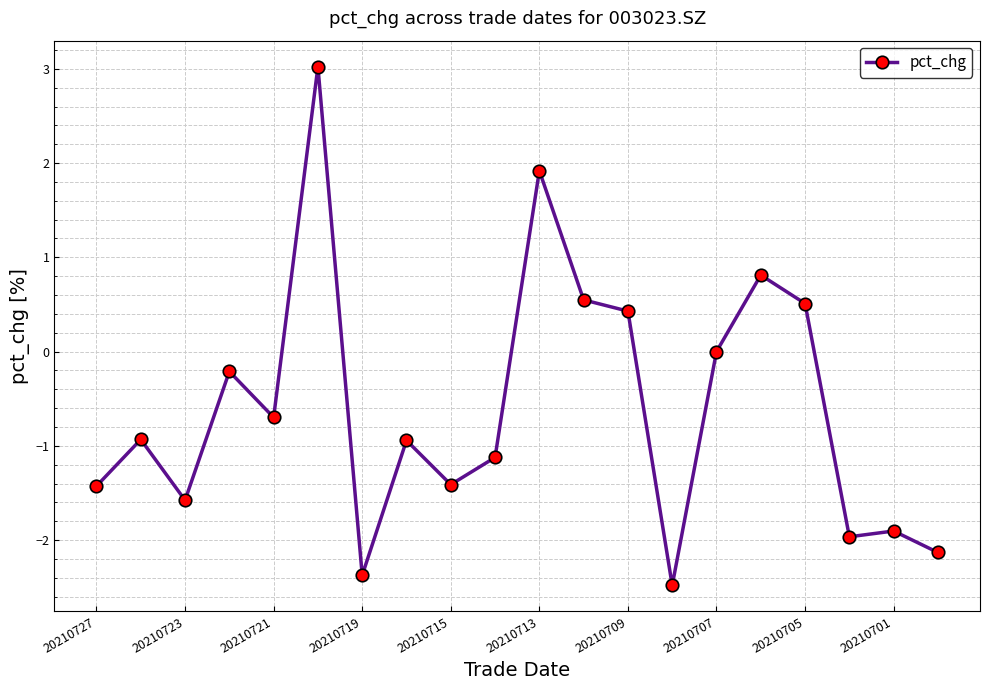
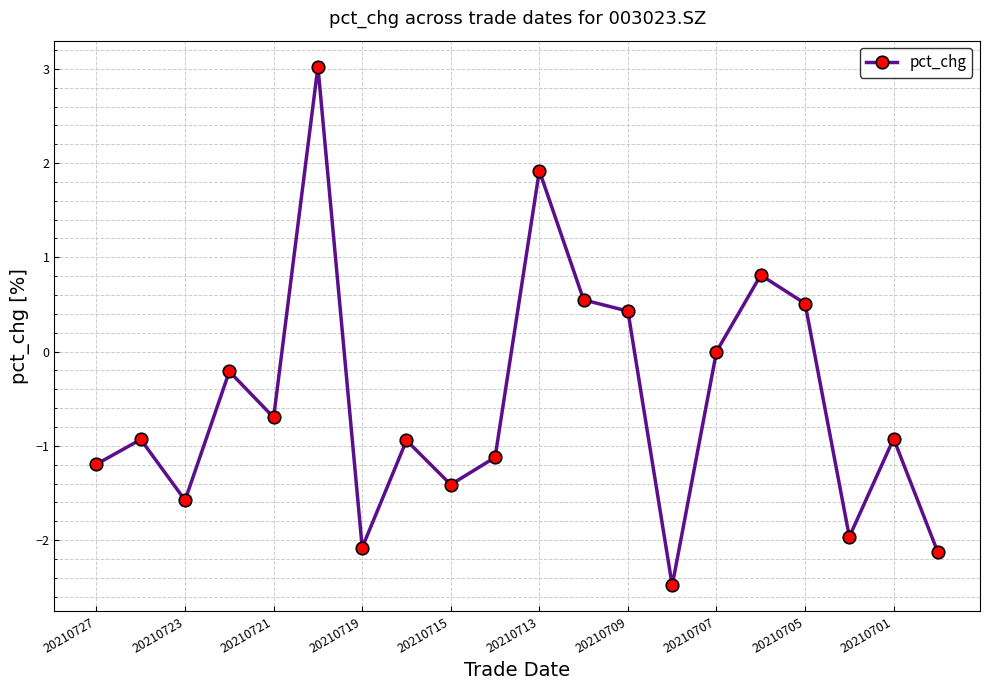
20210727: -1.4 -> -1.2
20210719: -2.4 -> -2.1
20210701: -1.9 -> -0.9
